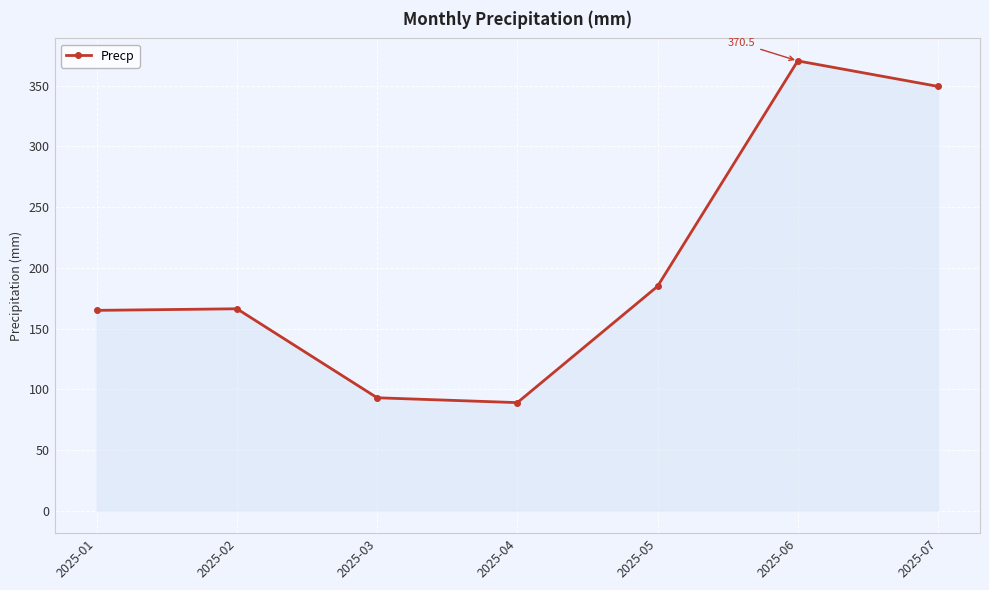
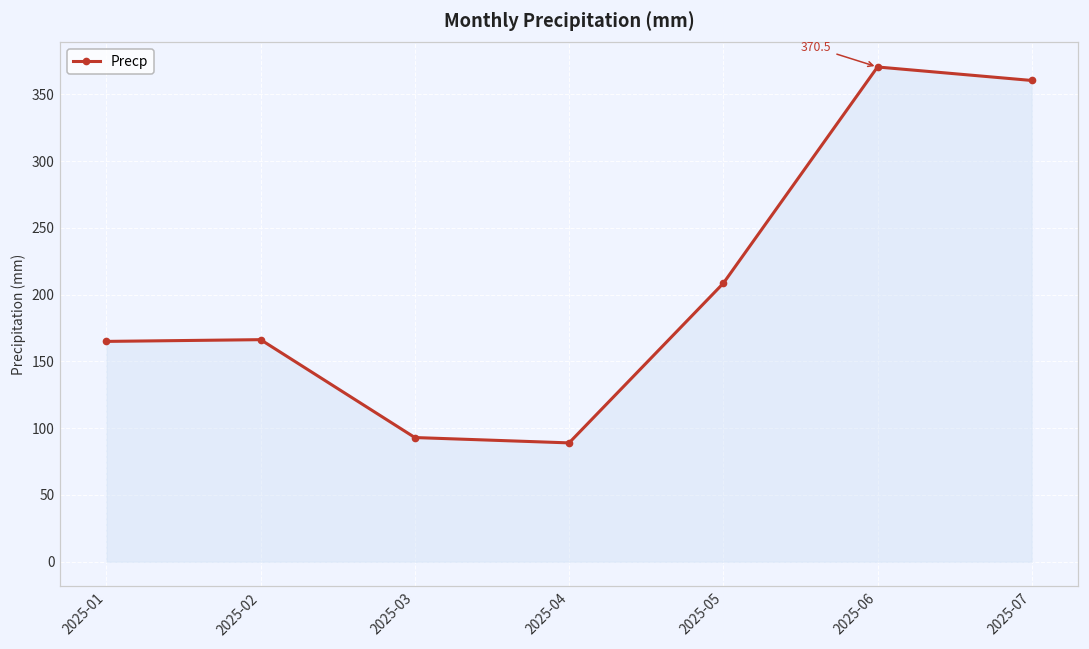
2025-05: 185 -> 209
2025-07: 350 -> 360
